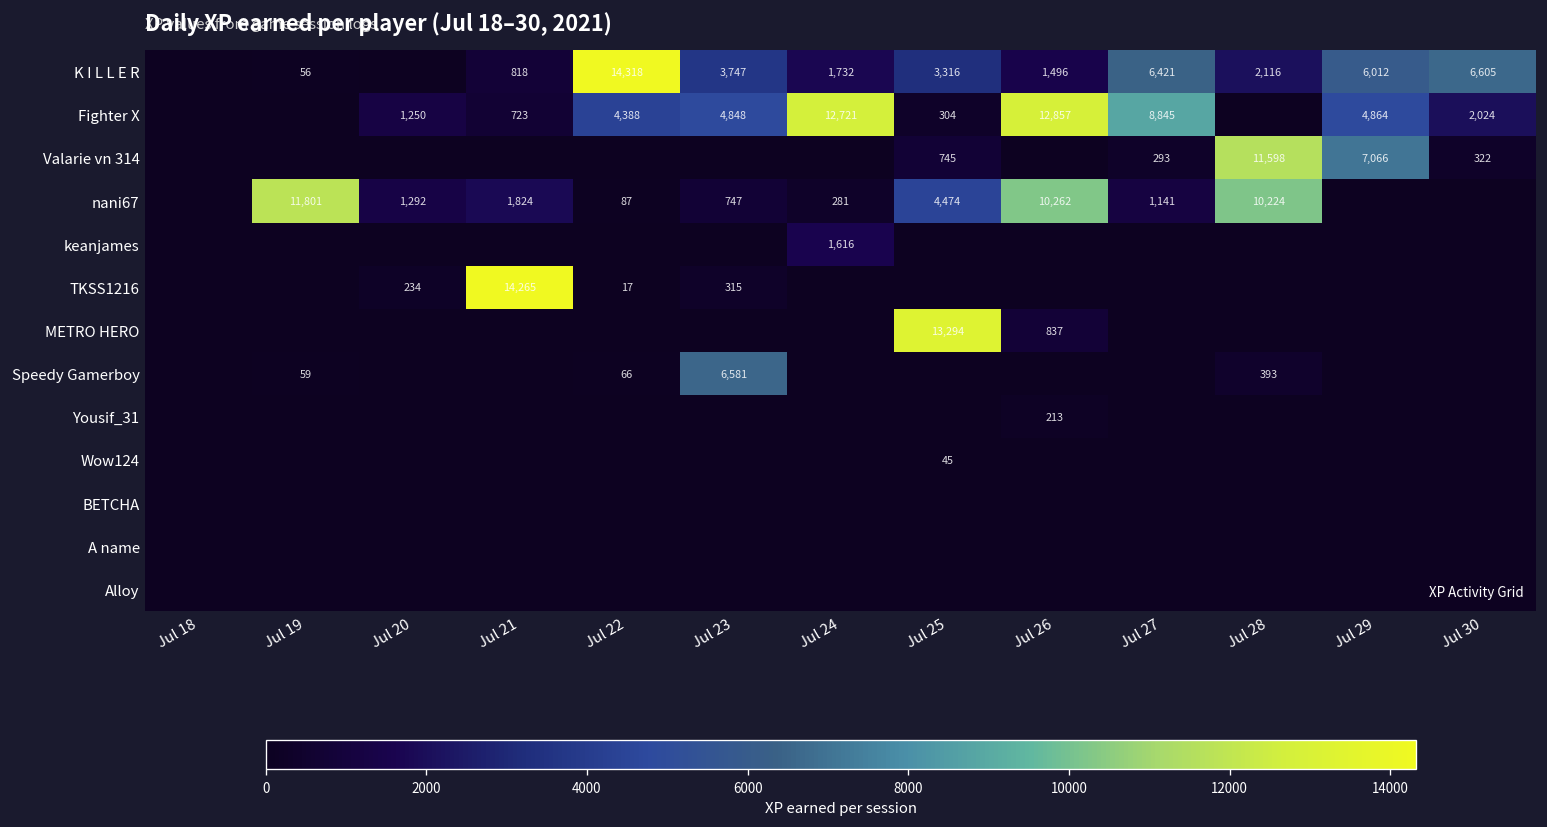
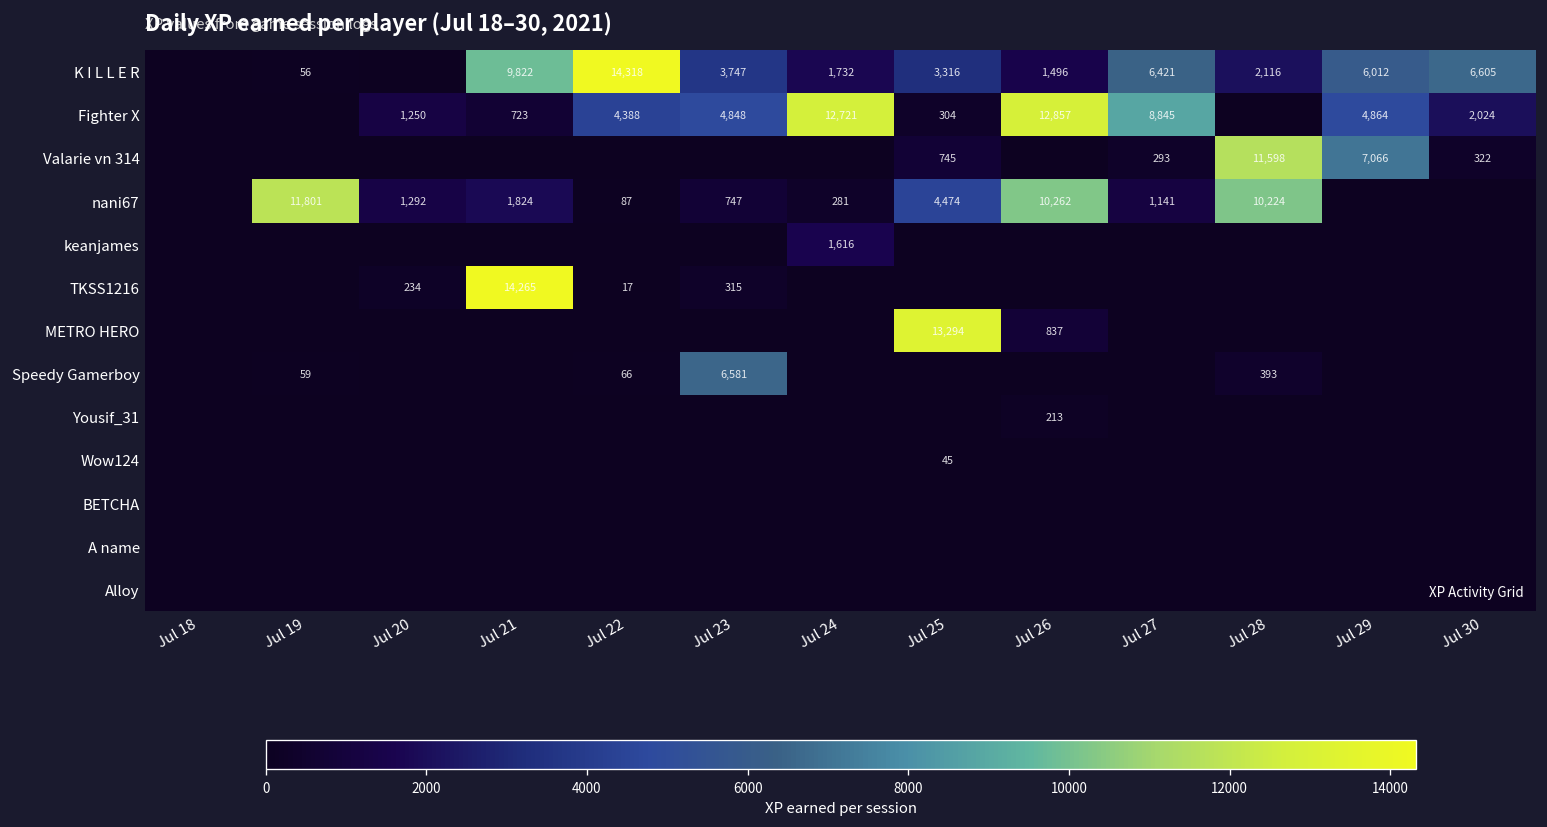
K I L L E R, Jul 21: 818 -> 9,822
